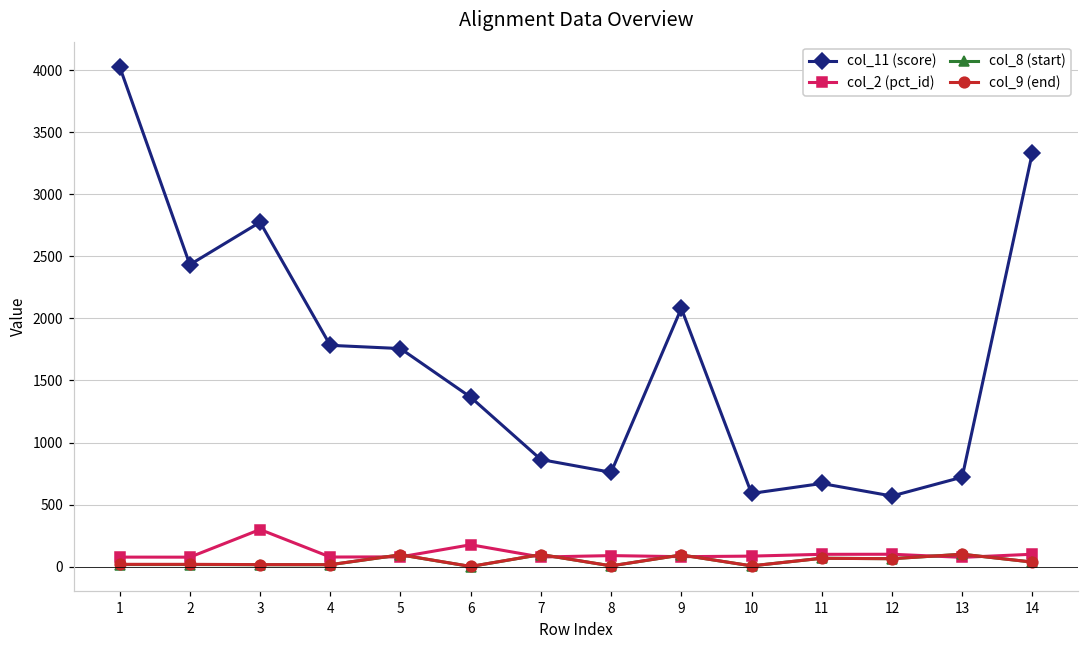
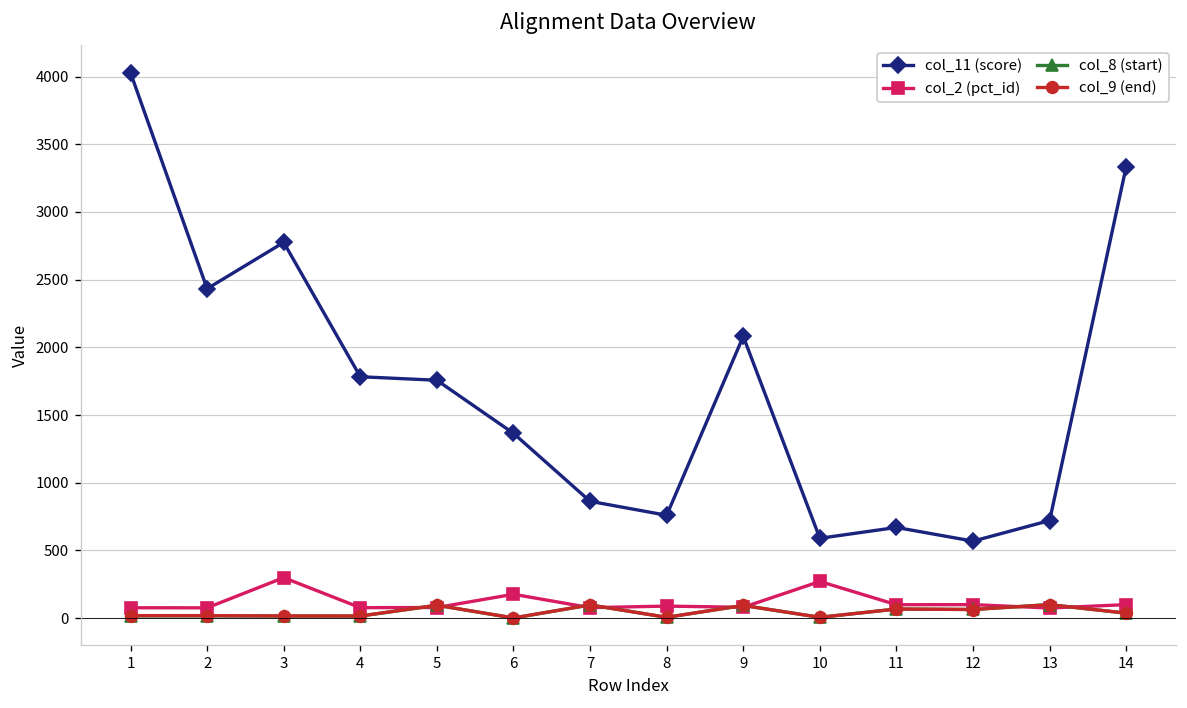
col_2 (pct_id), 10: 90 -> 270
